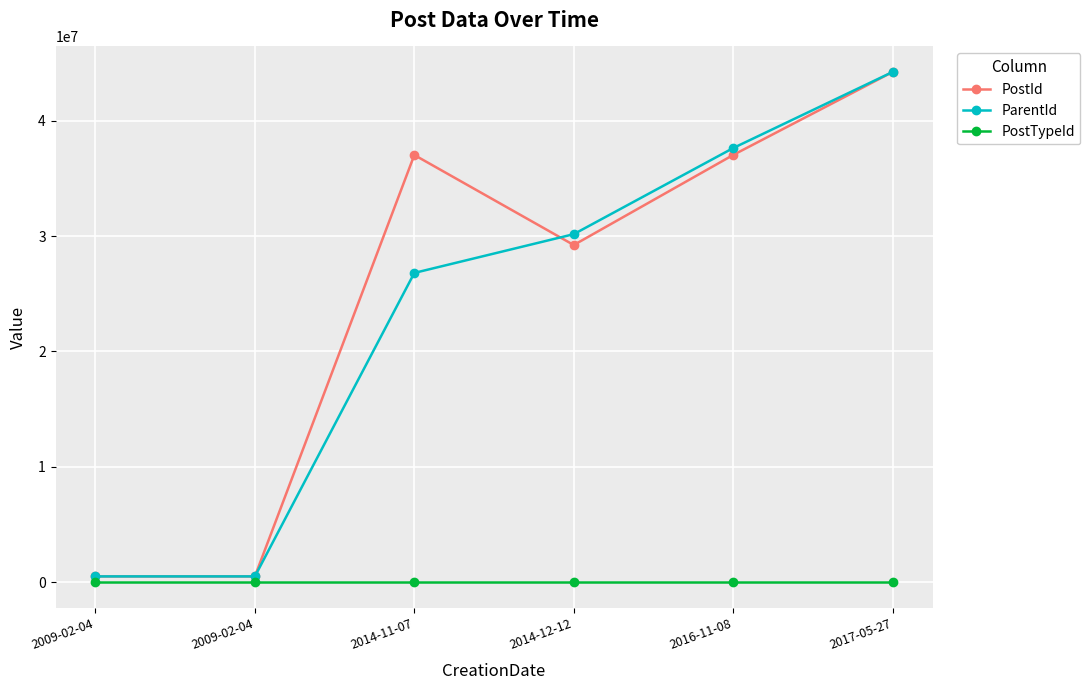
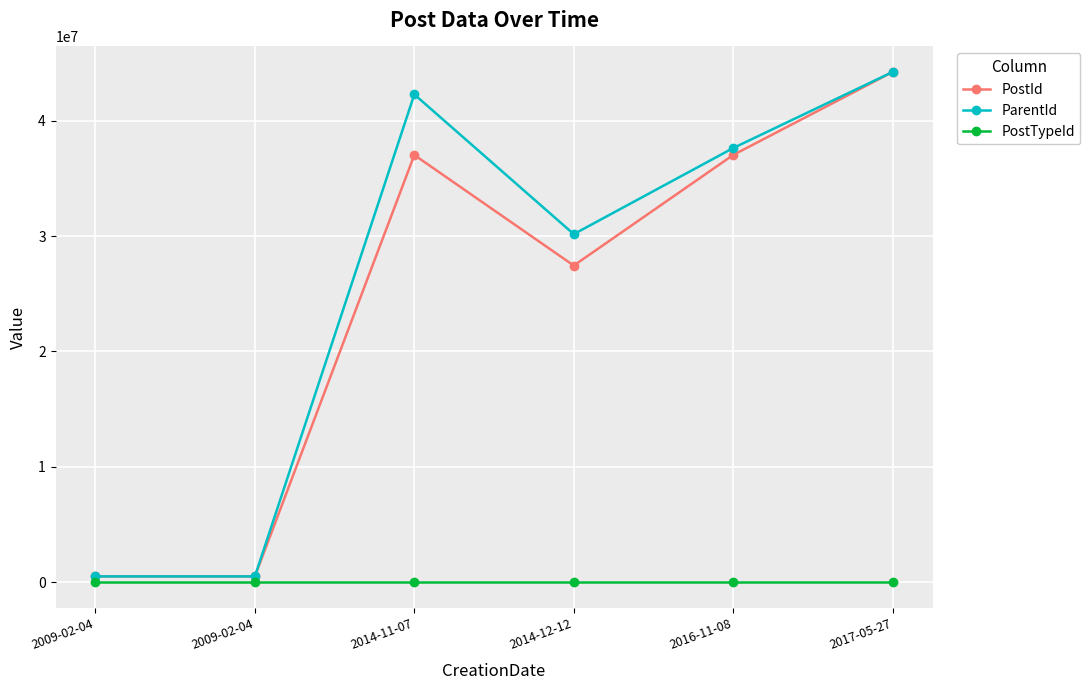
ParentId, 2014-11-07: 26800000 -> 42300000
PostId, 2014-12-12: 29200000 -> 27400000
